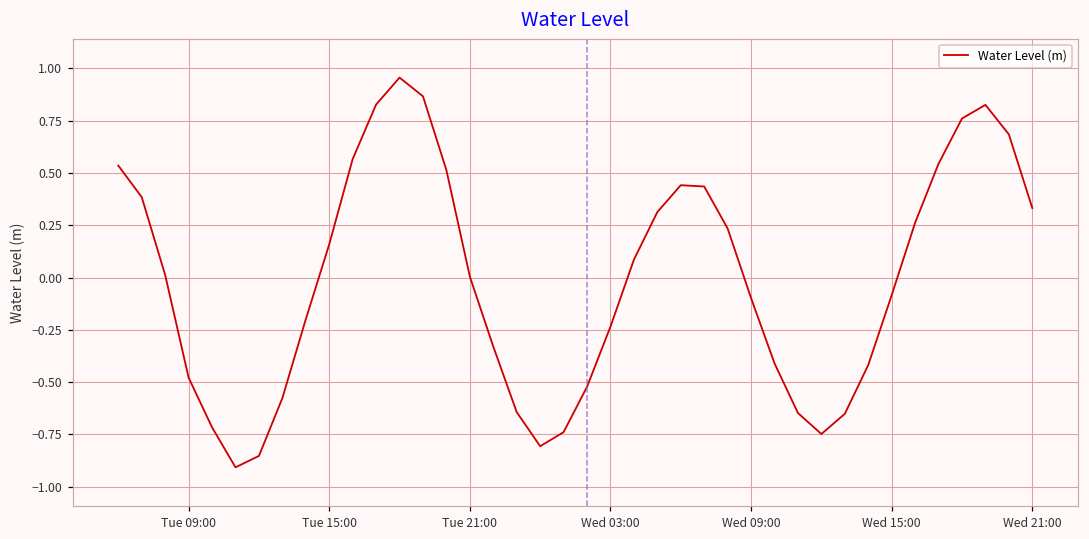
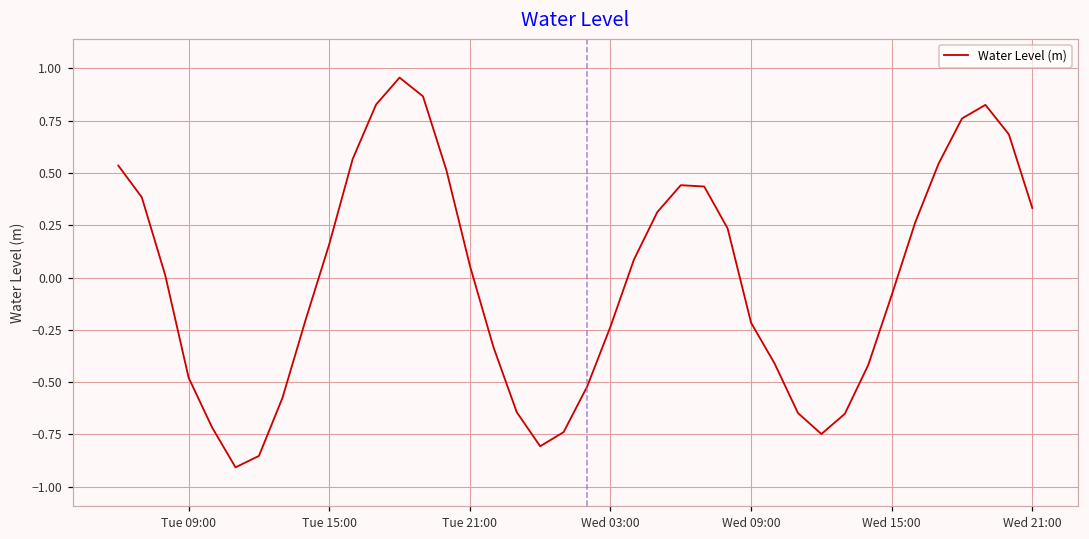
Tue 21:00: 0.00 -> 0.06
Wed 09:00: -0.10 -> -0.22
